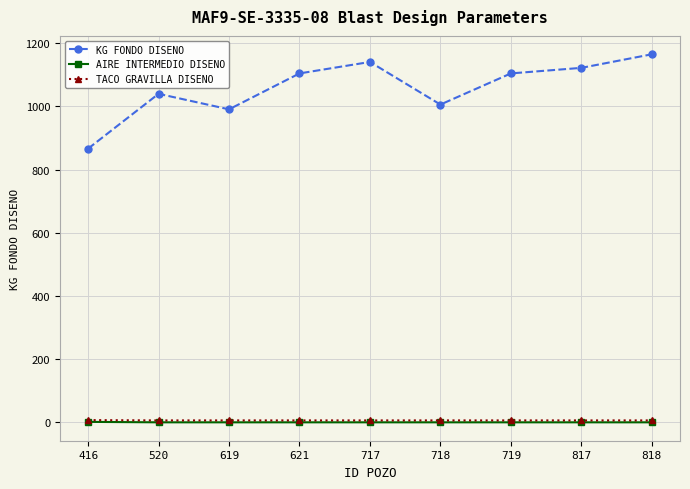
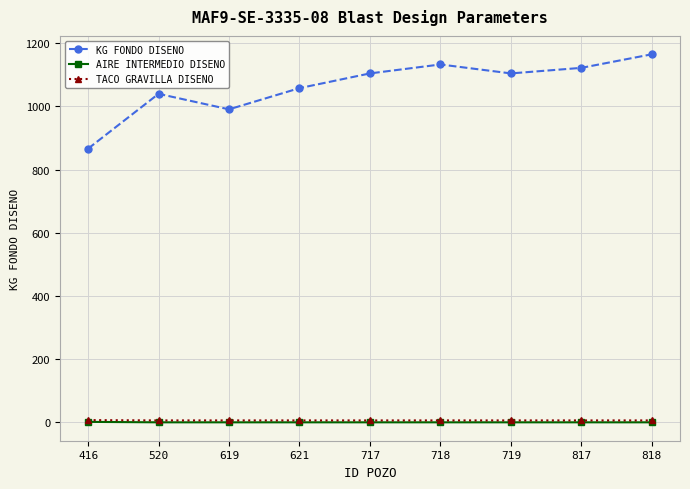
KG FONDO DISENO, 621: 1100 -> 1060
KG FONDO DISENO, 717: 1140 -> 1100
KG FONDO DISENO, 718: 1010 -> 1130
